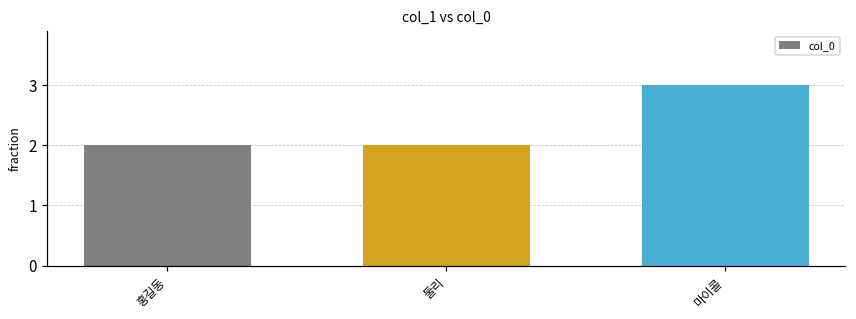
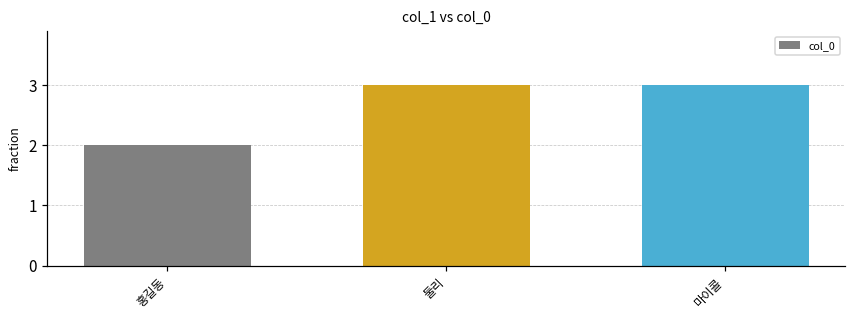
둘리: 2 -> 3
